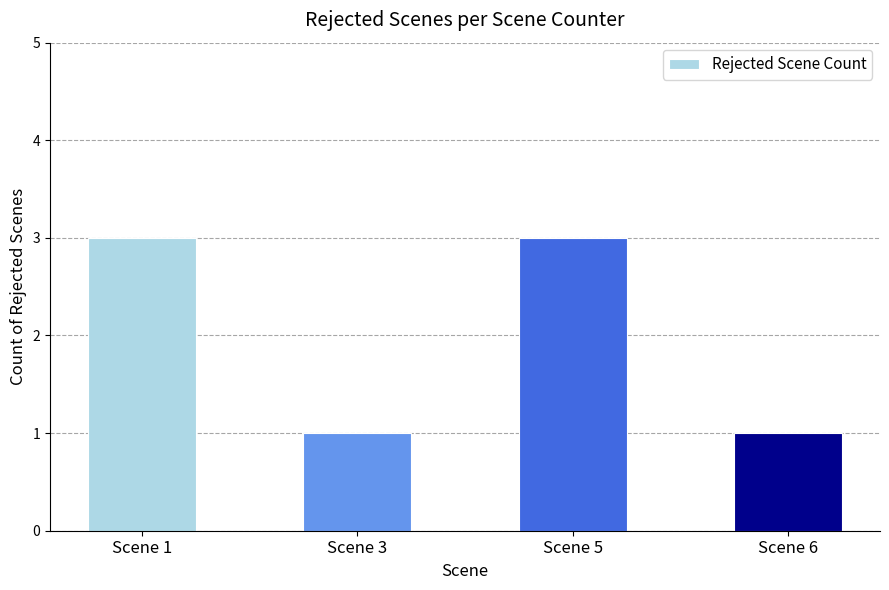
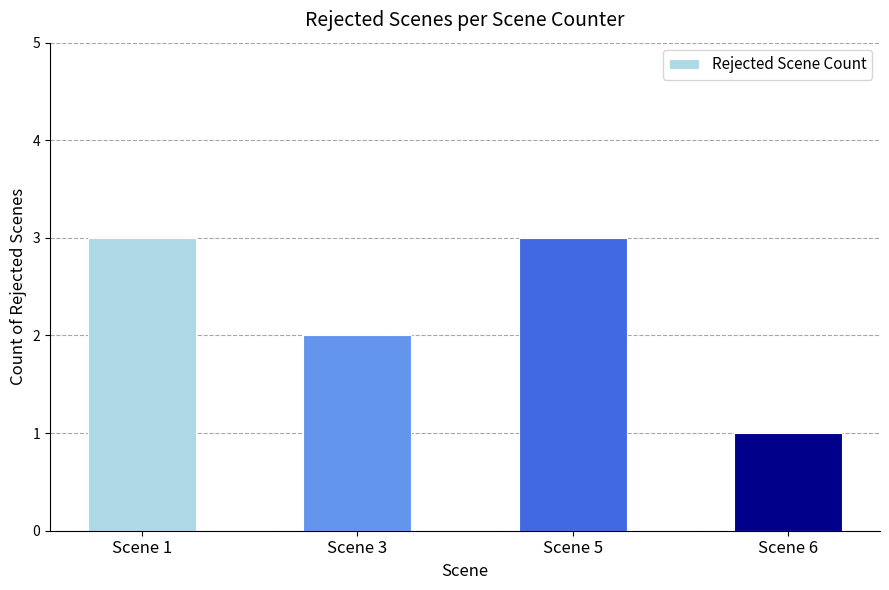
Scene 3: 1 -> 2
